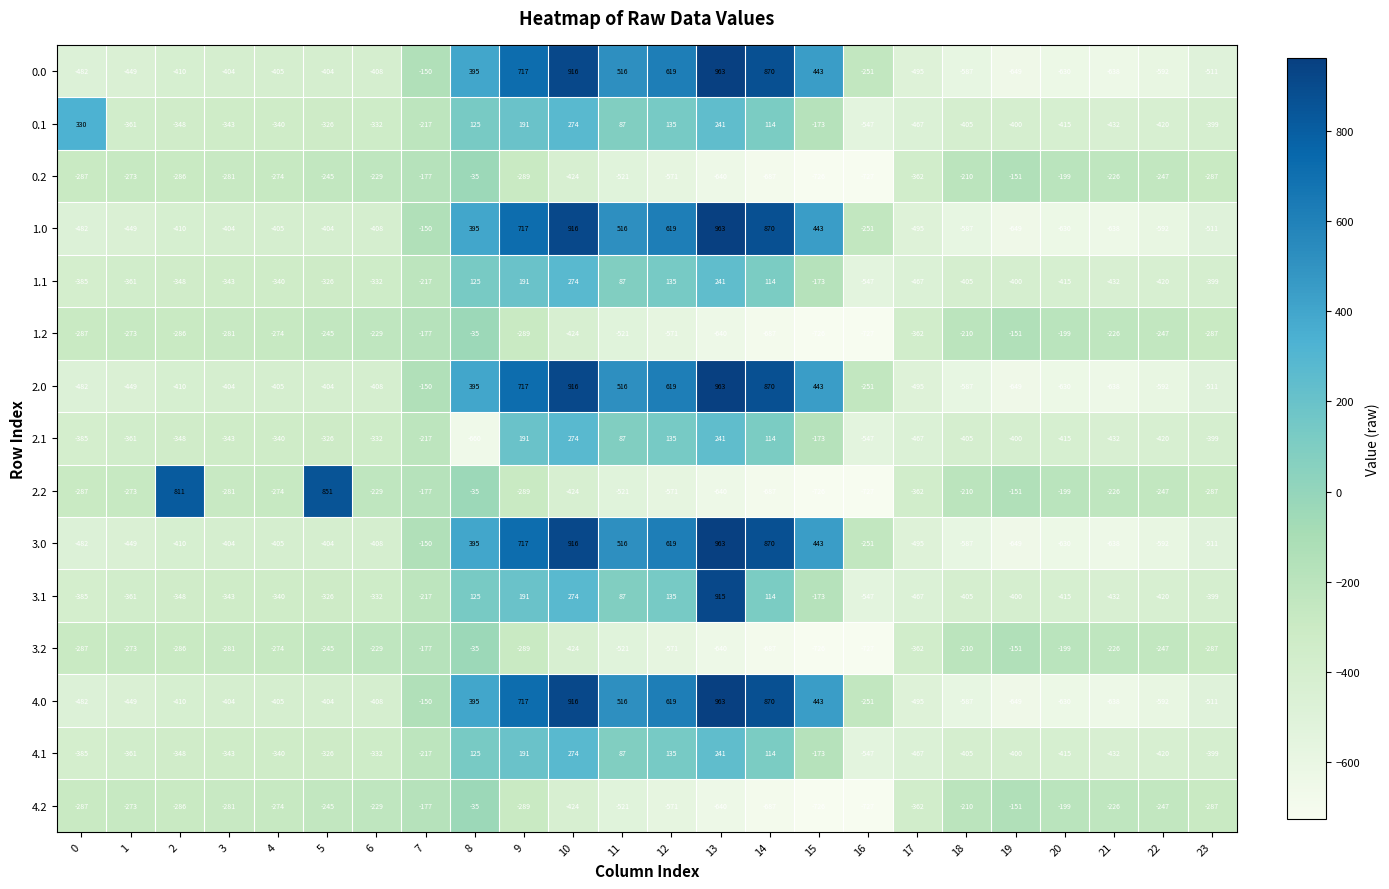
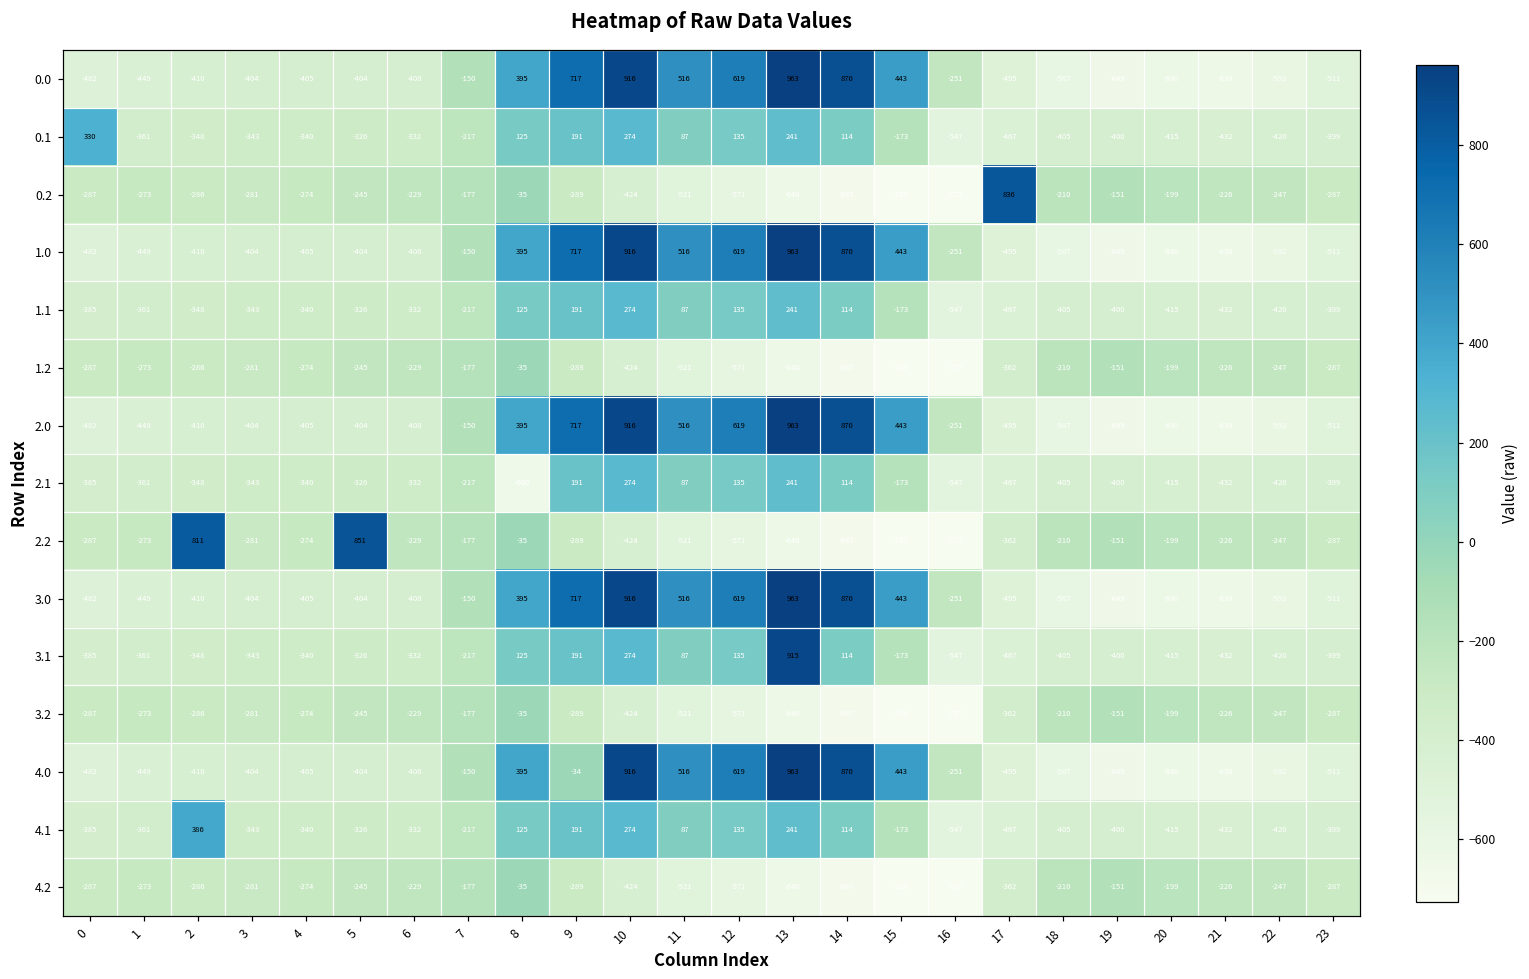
0.2, 17: -362 -> 836
4.0, 9: 717 -> -34
4.1, 2: -348 -> 386
